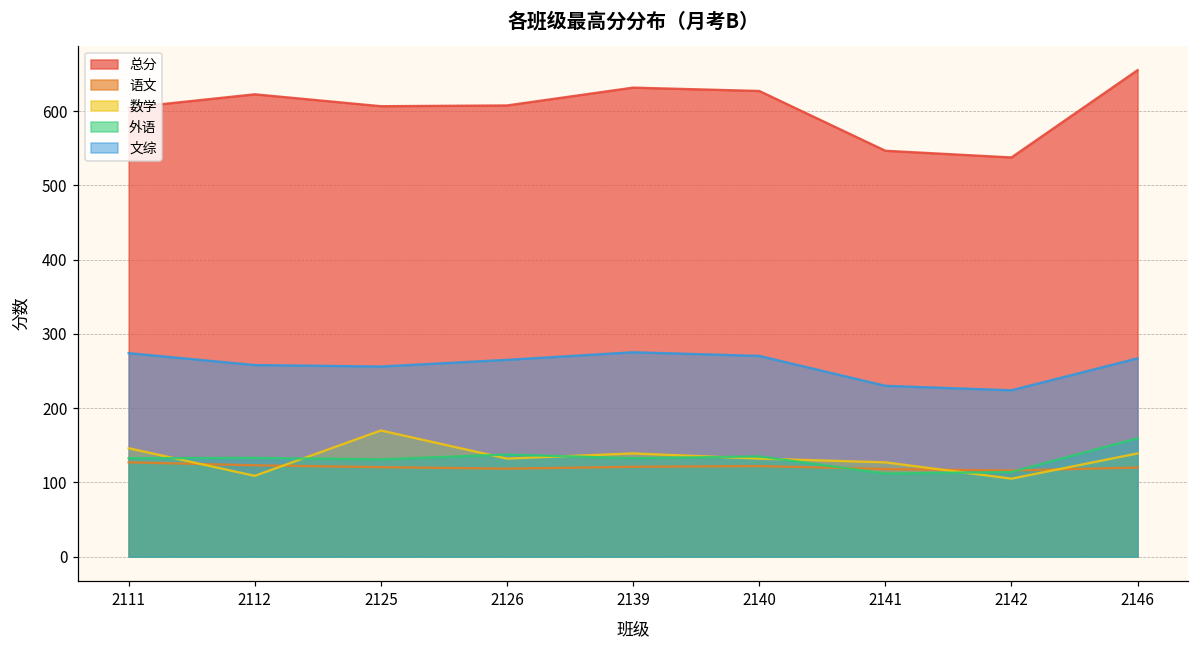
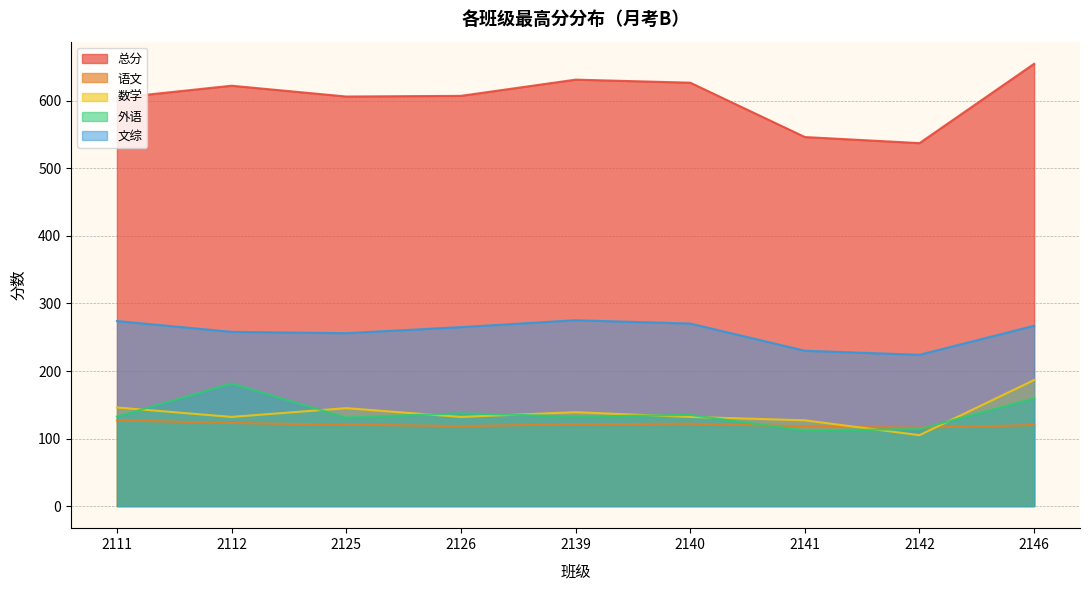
数学, 2112: 110 -> 130
外语, 2112: 130 -> 180
数学, 2125: 170 -> 150
数学, 2146: 140 -> 190
